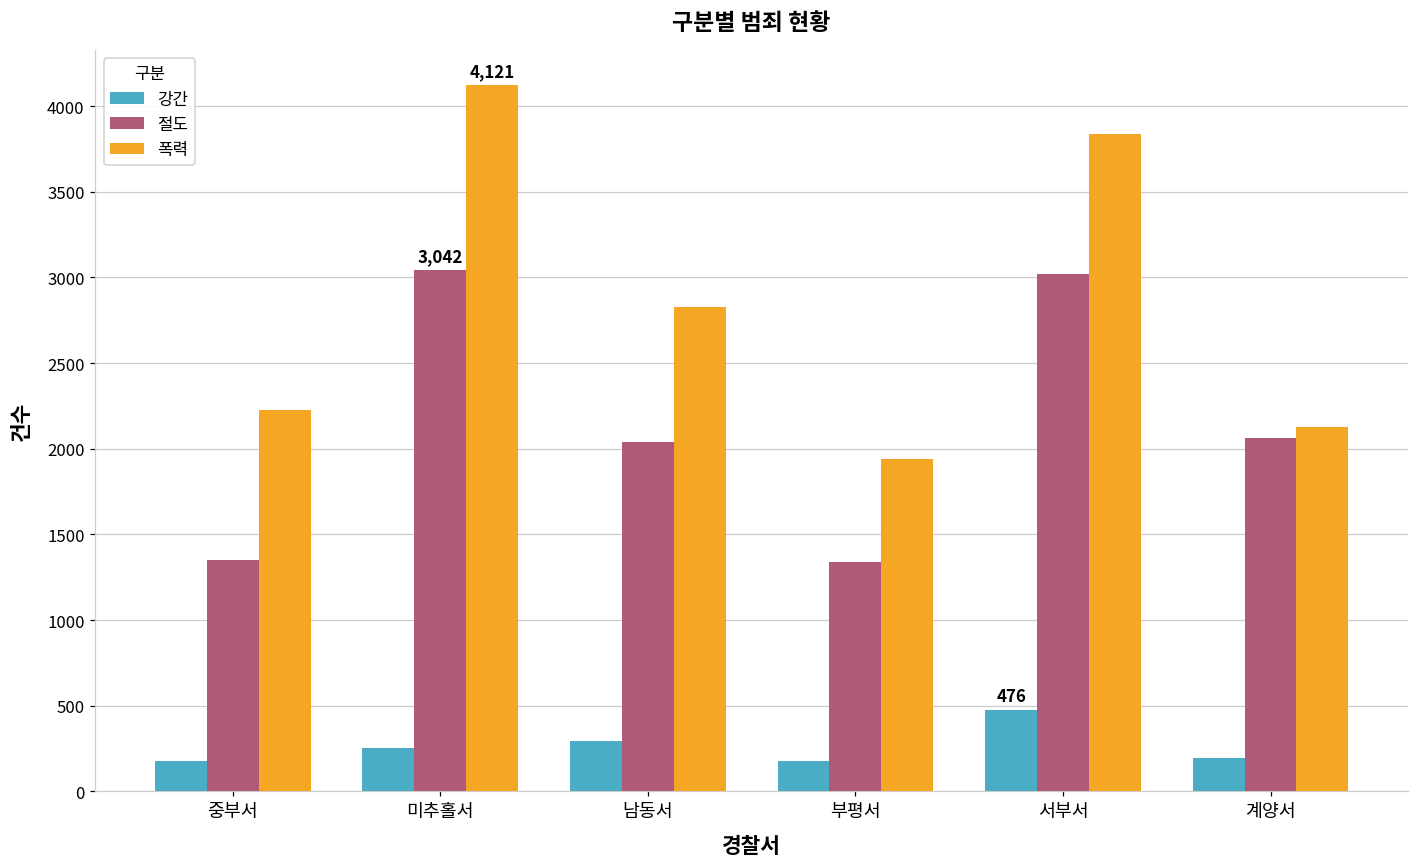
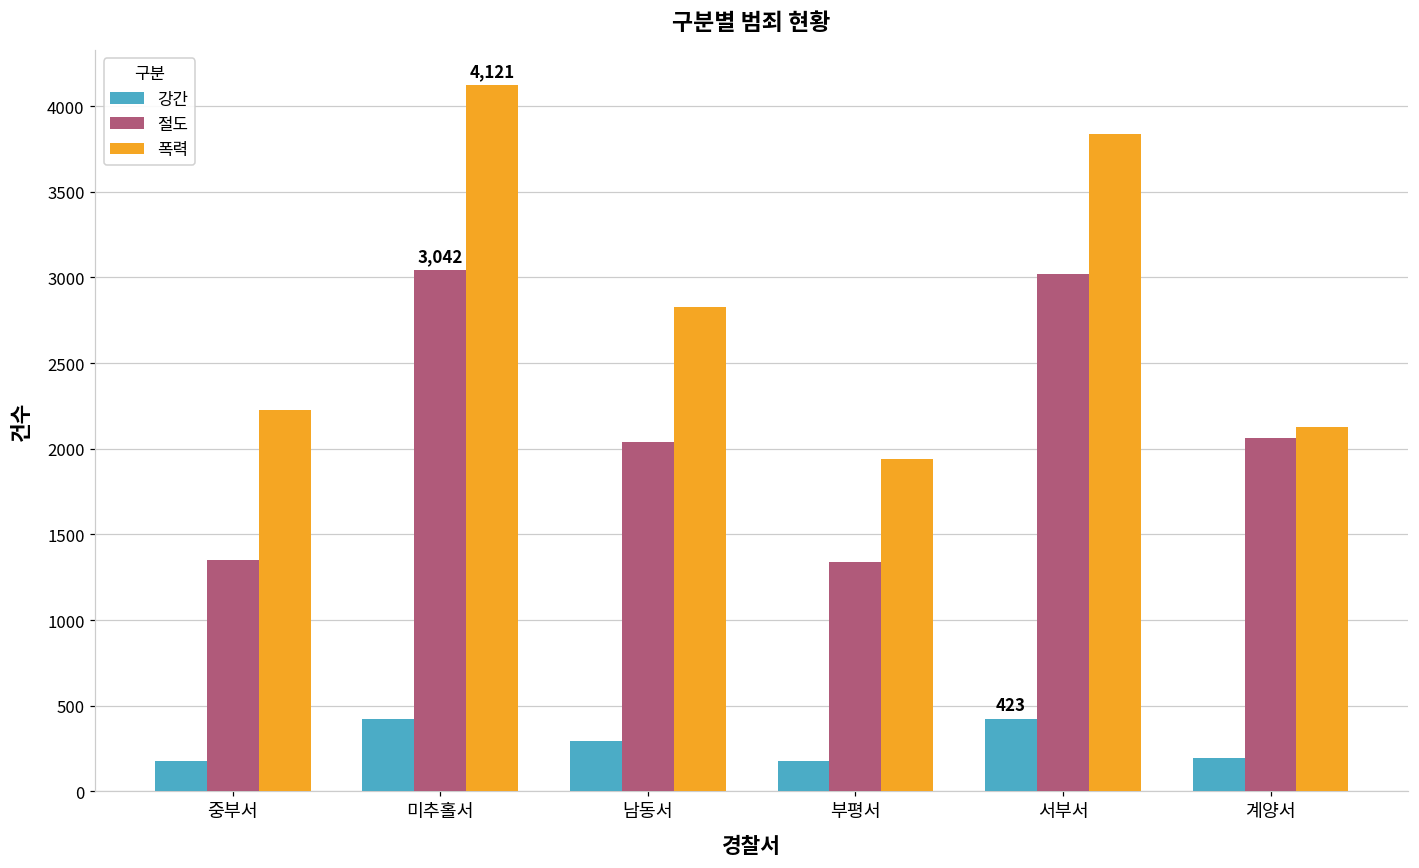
강간, 미추홀서: 250 -> 420
강간, 서부서: 476 -> 423
